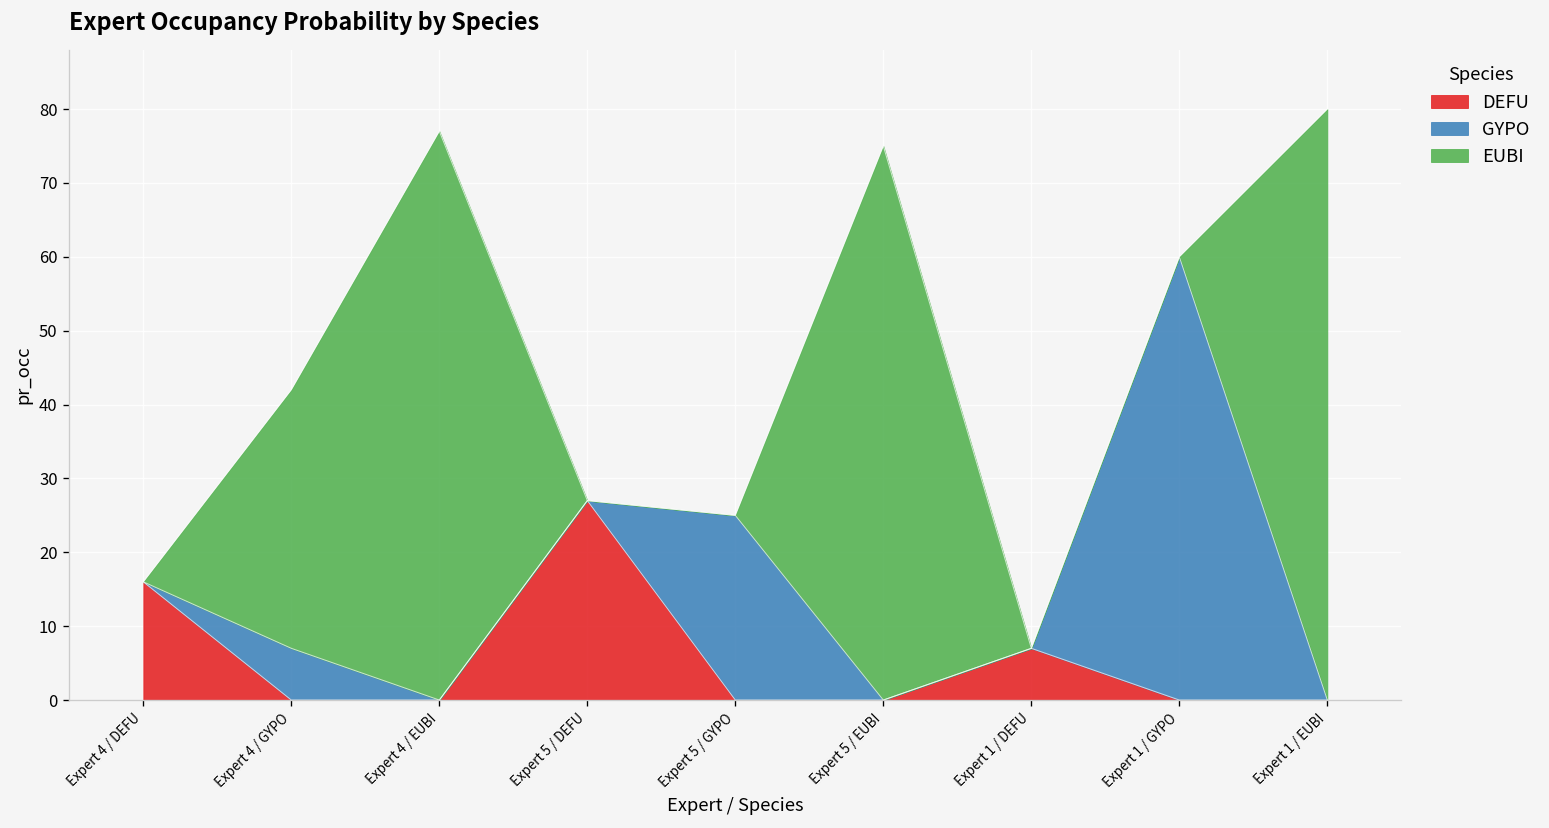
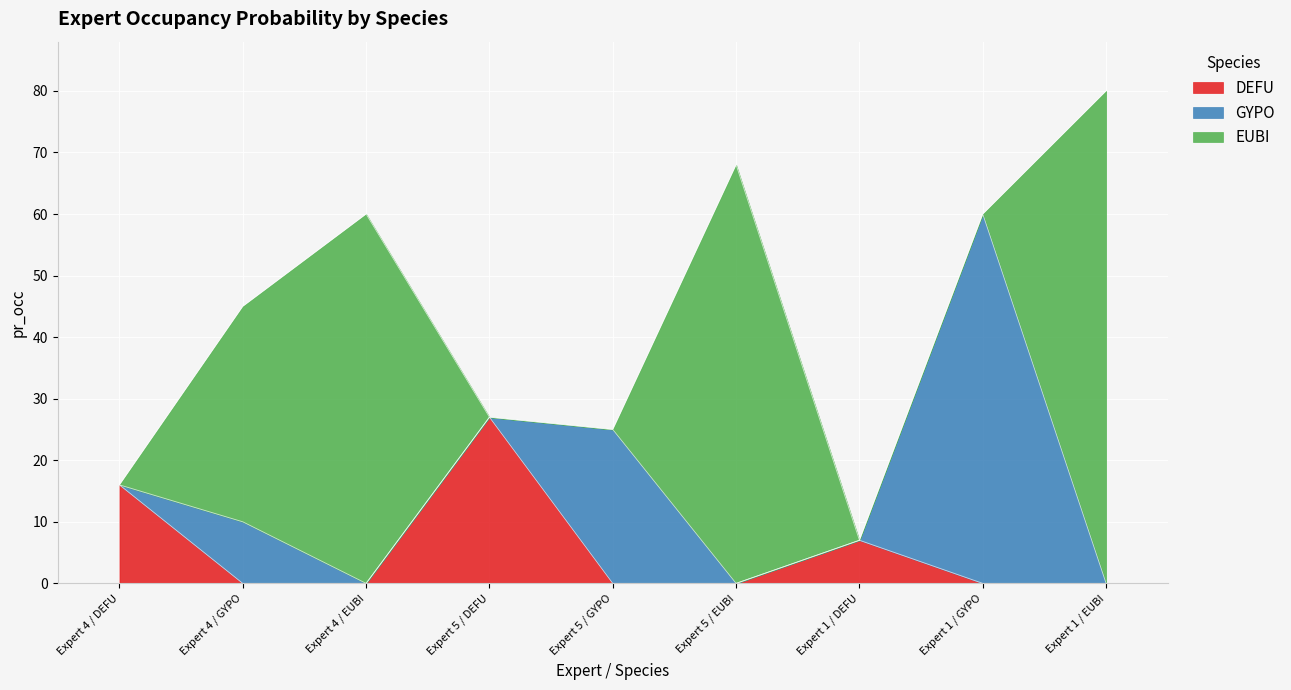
GYPO, Expert 4 / GYPO: 7 -> 10
EUBI, Expert 4 / EUBI: 77 -> 60
EUBI, Expert 5 / EUBI: 75 -> 68
